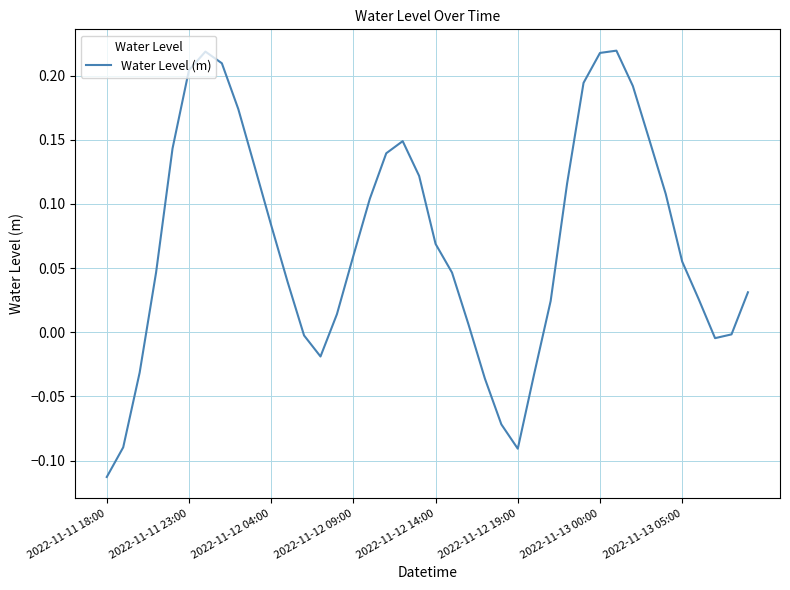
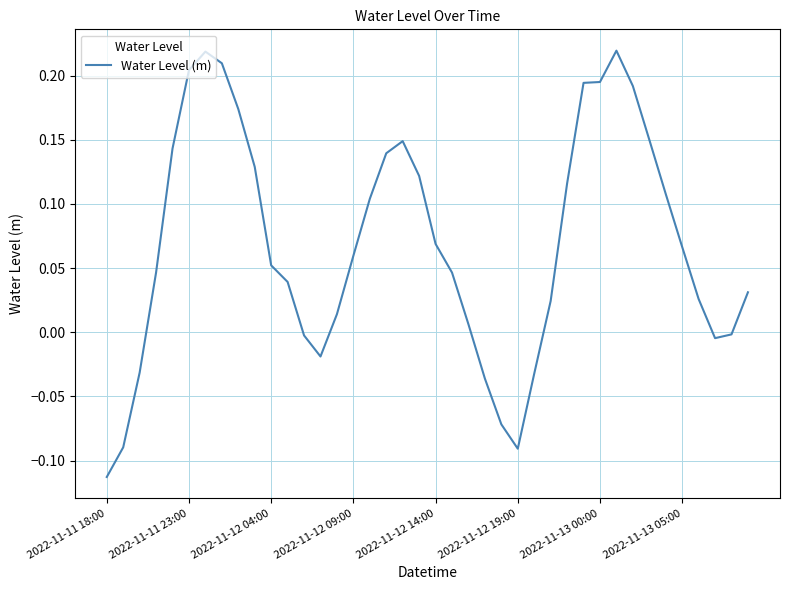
2022-11-12 04:00: 0.083 -> 0.052
2022-11-13 00:00: 0.218 -> 0.195
2022-11-13 05:00: 0.055 -> 0.067
